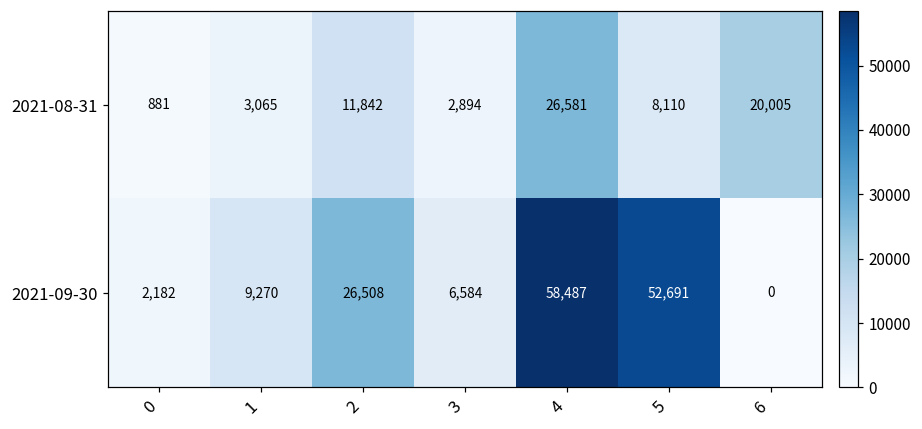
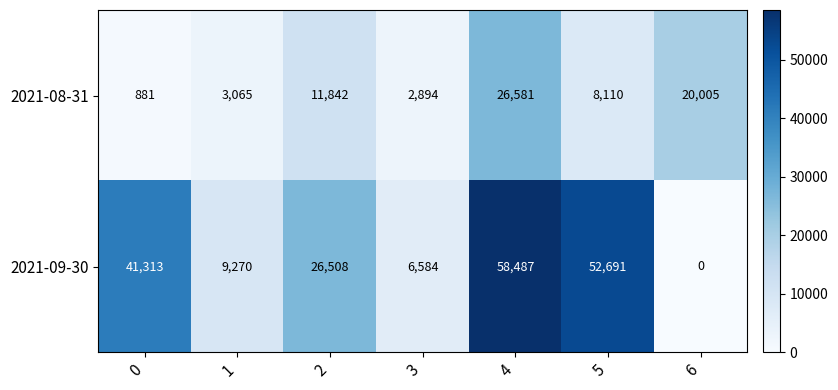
2021-09-30, 0: 2,182 -> 41,313
